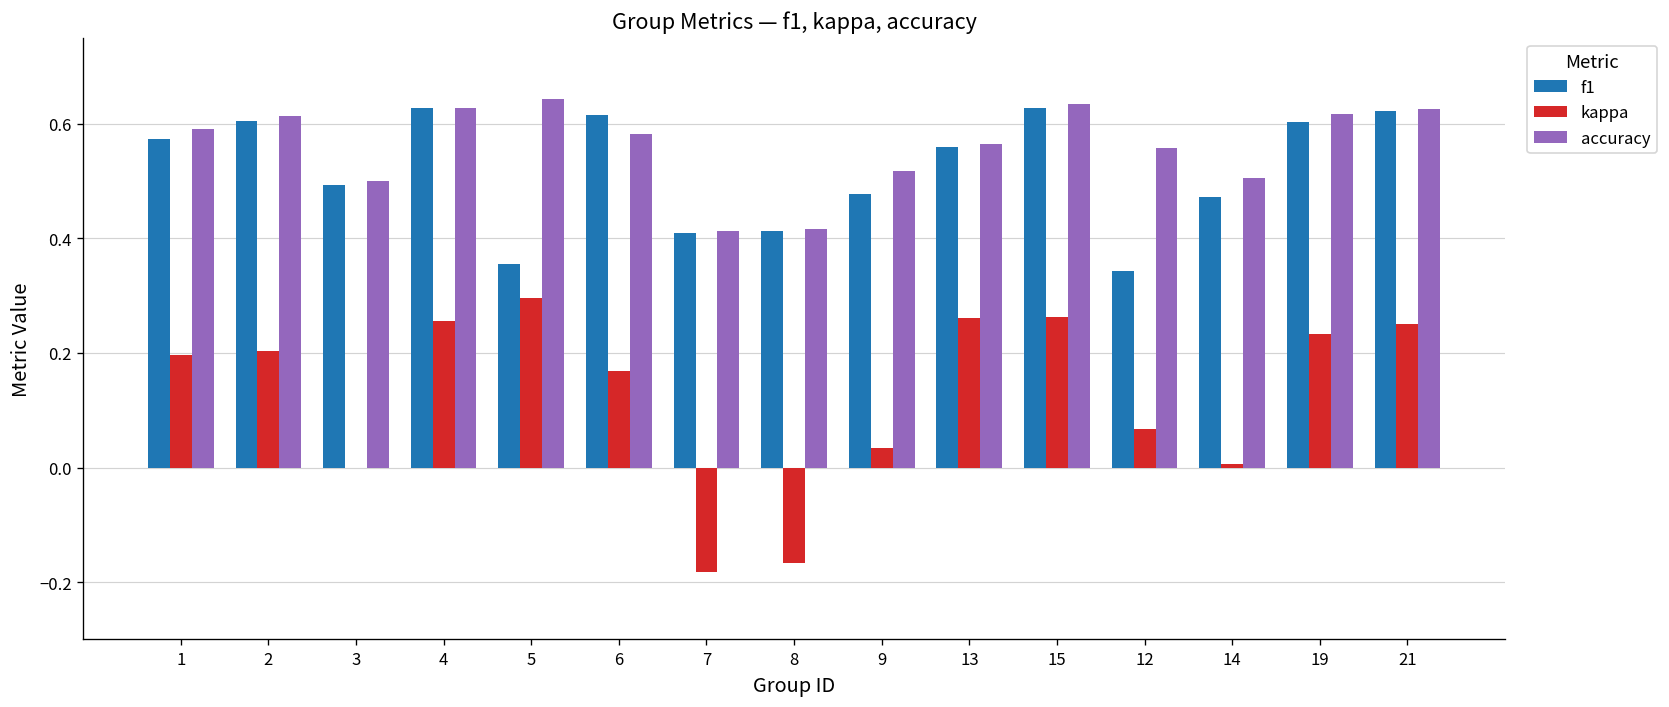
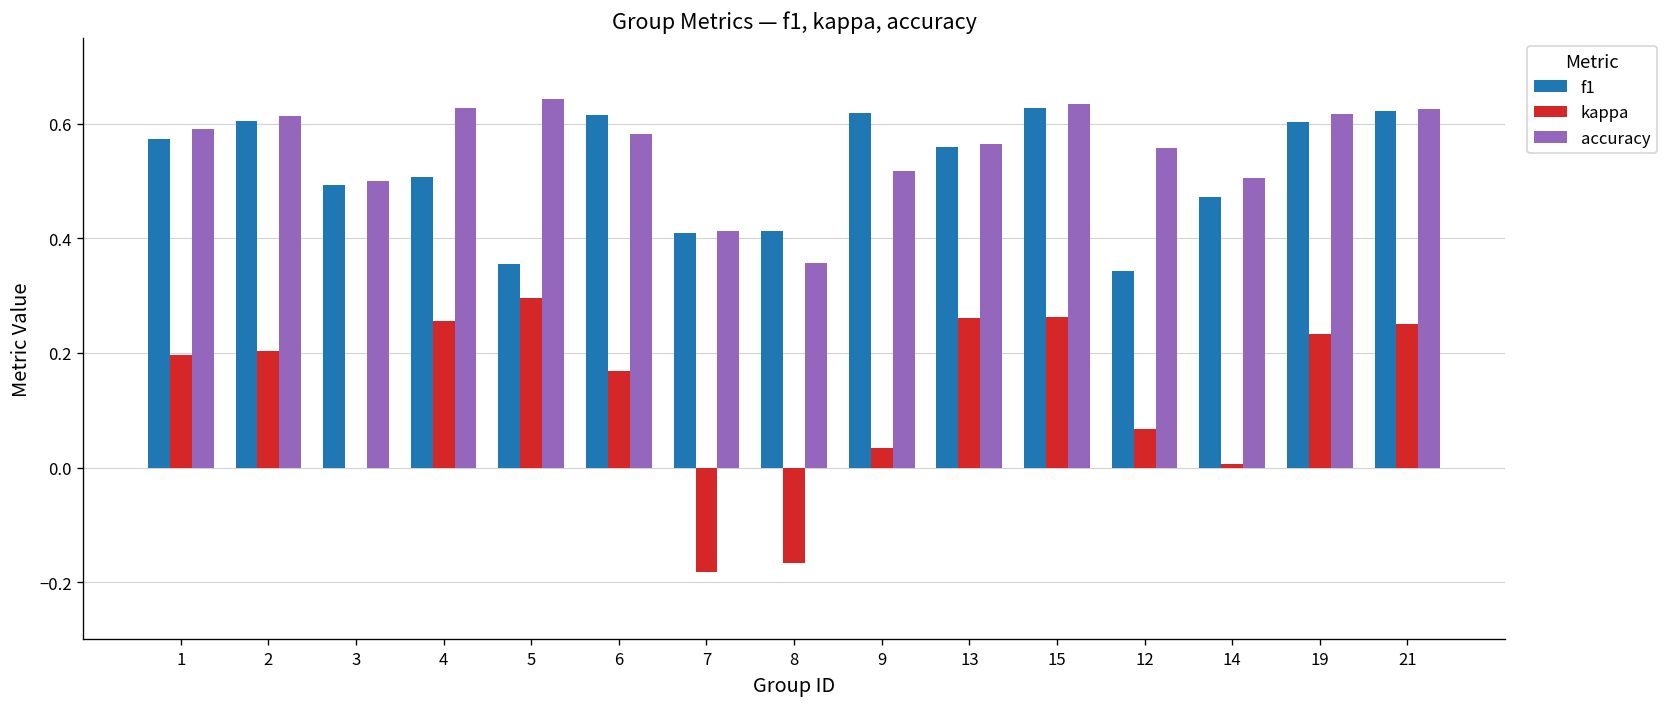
f1, 4: 0.63 -> 0.51
accuracy, 8: 0.42 -> 0.36
f1, 9: 0.48 -> 0.62
